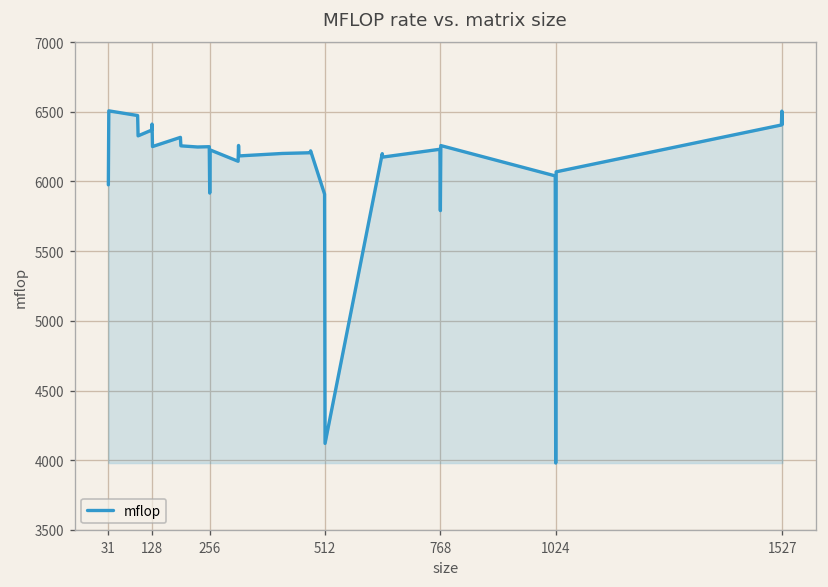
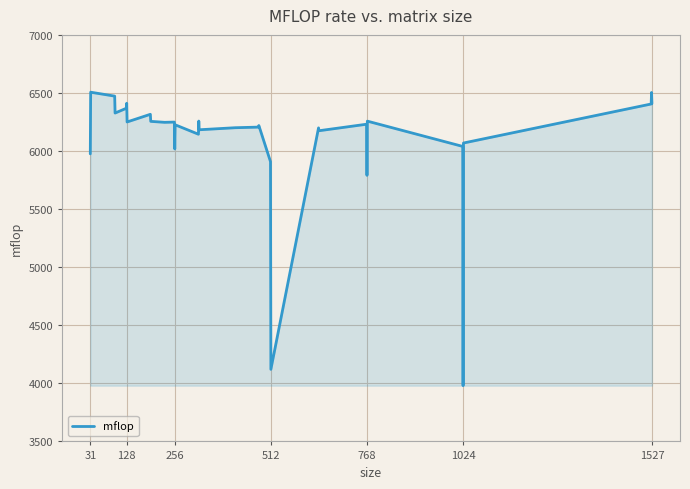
256: 5920 -> 6020
